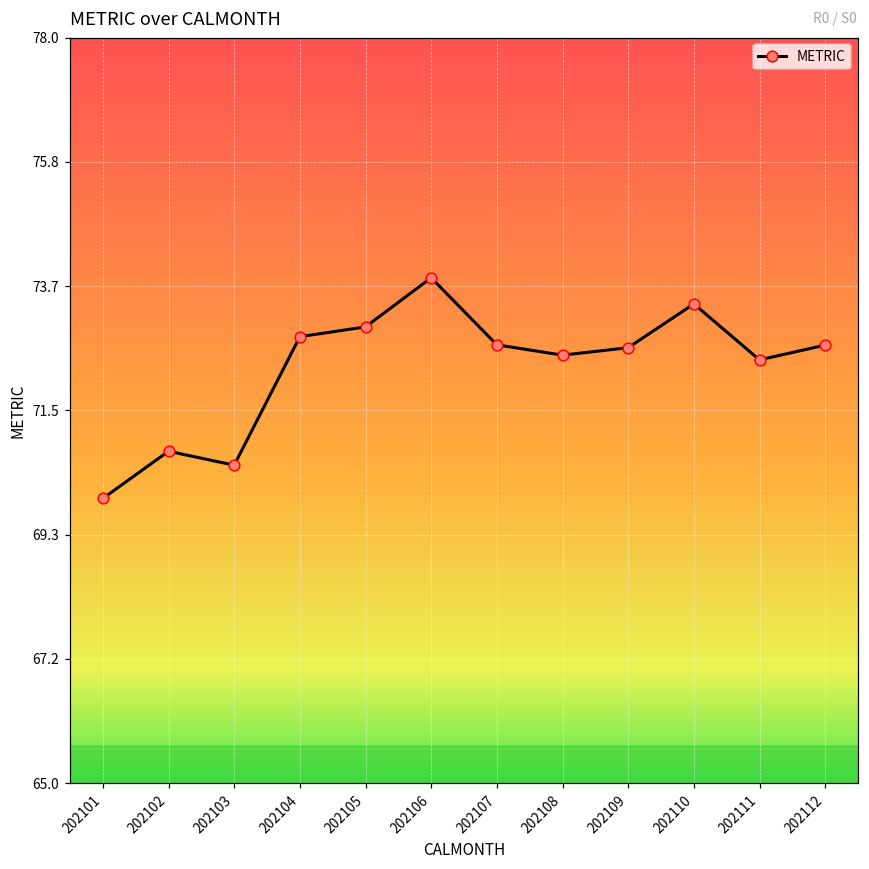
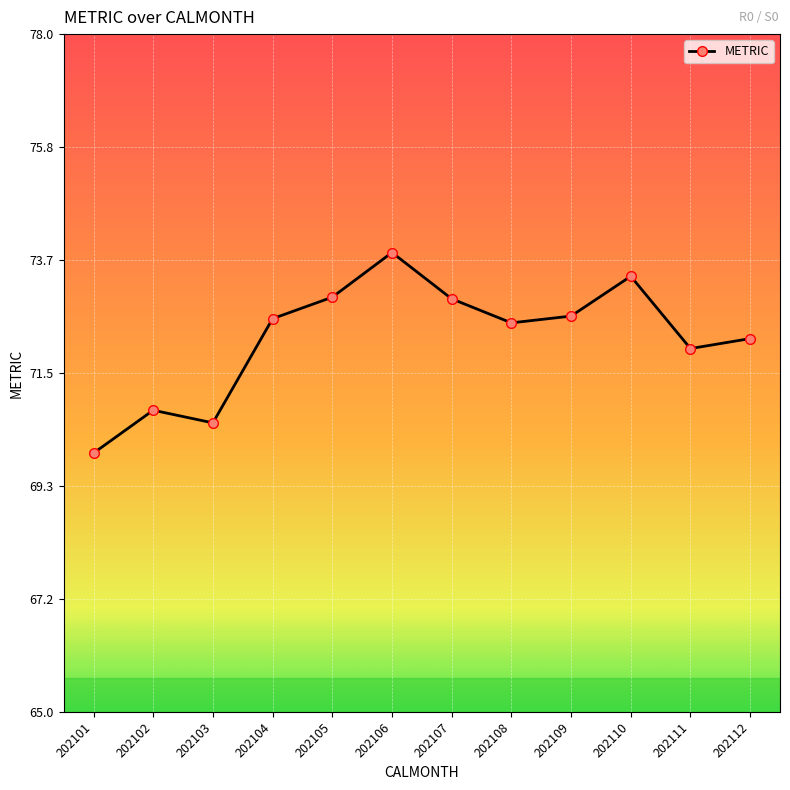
202104: 72.8 -> 72.5
202107: 72.6 -> 72.9
202111: 72.4 -> 72.0
202112: 72.6 -> 72.2
